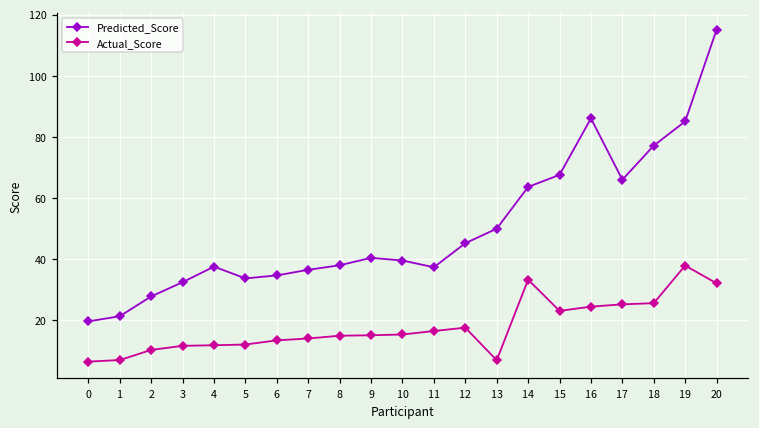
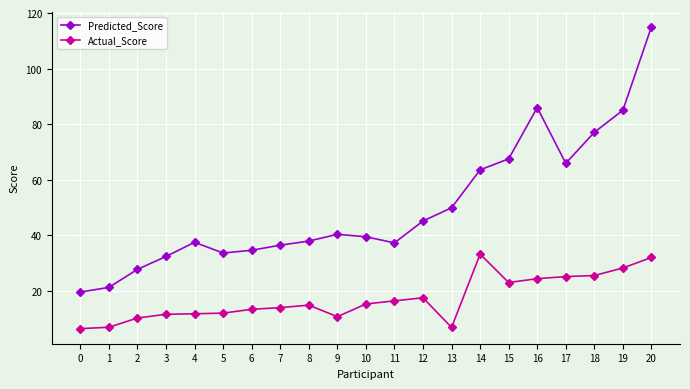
Actual_Score, 9: 15 -> 11
Actual_Score, 19: 38 -> 28
